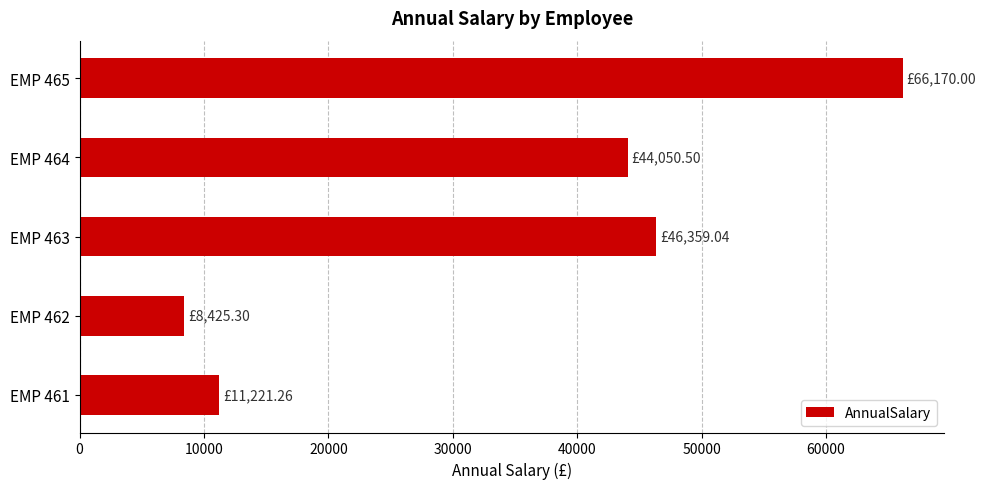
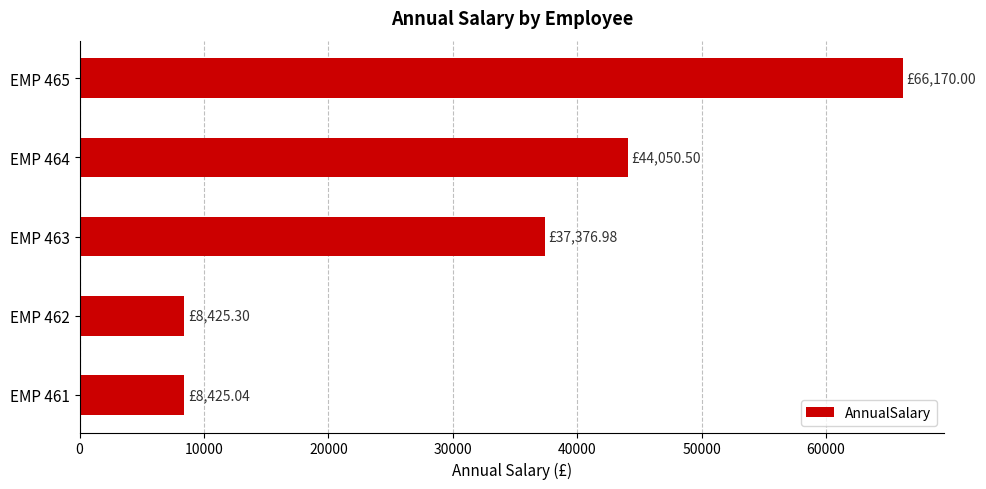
EMP 463: £46,359.04 -> £37,376.98
EMP 461: £11,221.26 -> £8,425.04
